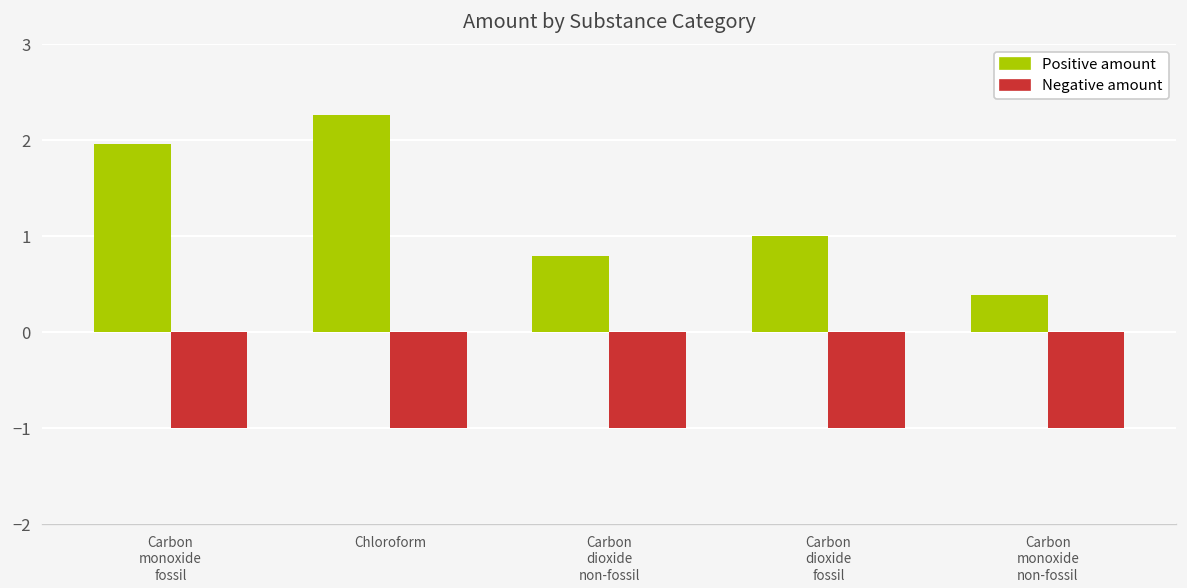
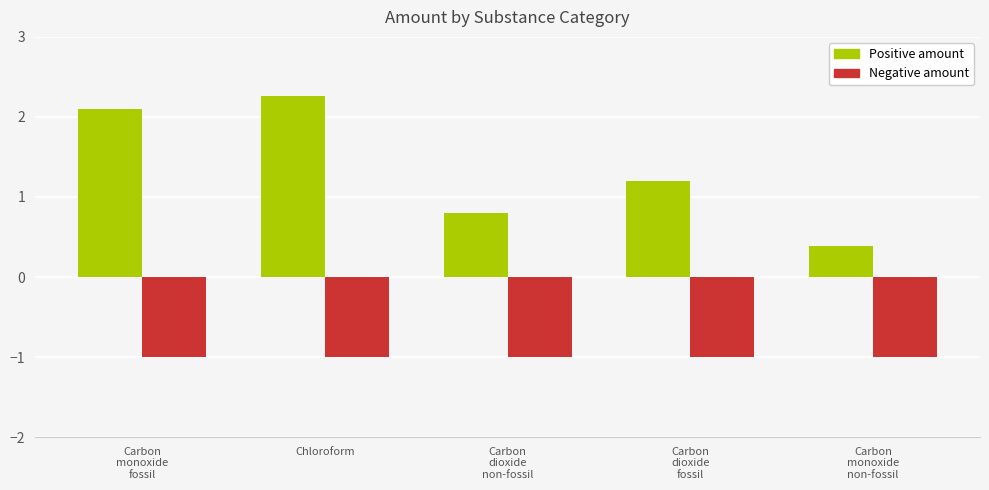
Positive amount, Carbon monoxide fossil: 2.0 -> 2.1
Positive amount, Carbon dioxide fossil: 1.0 -> 1.2
